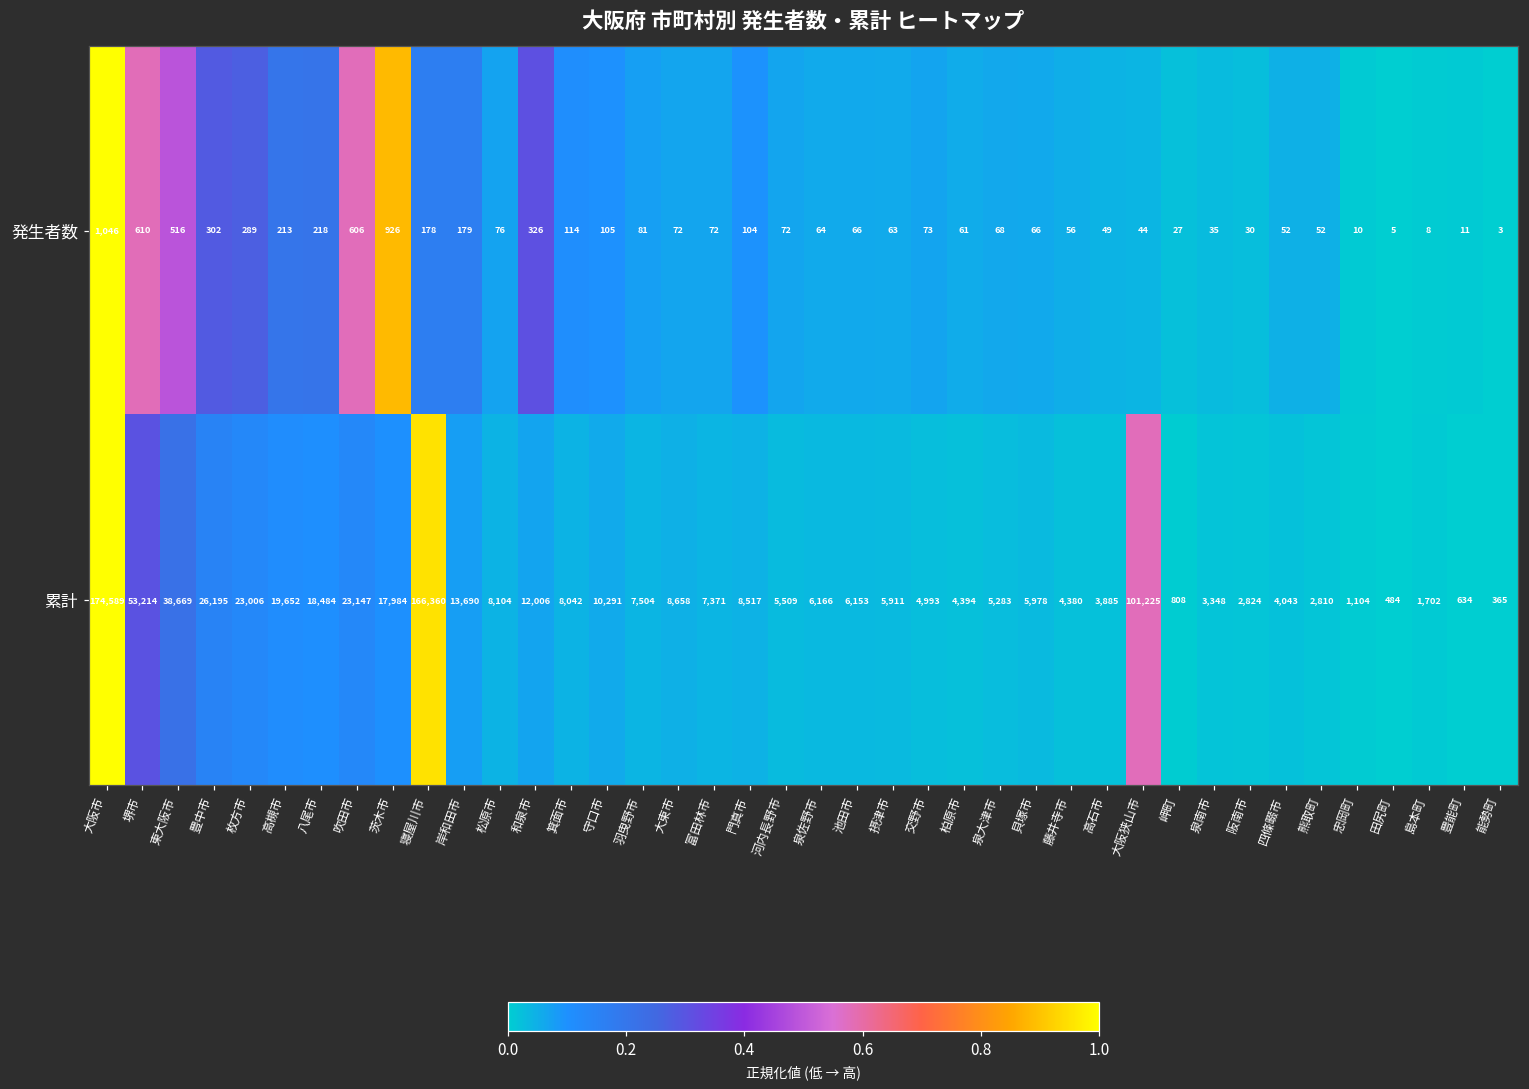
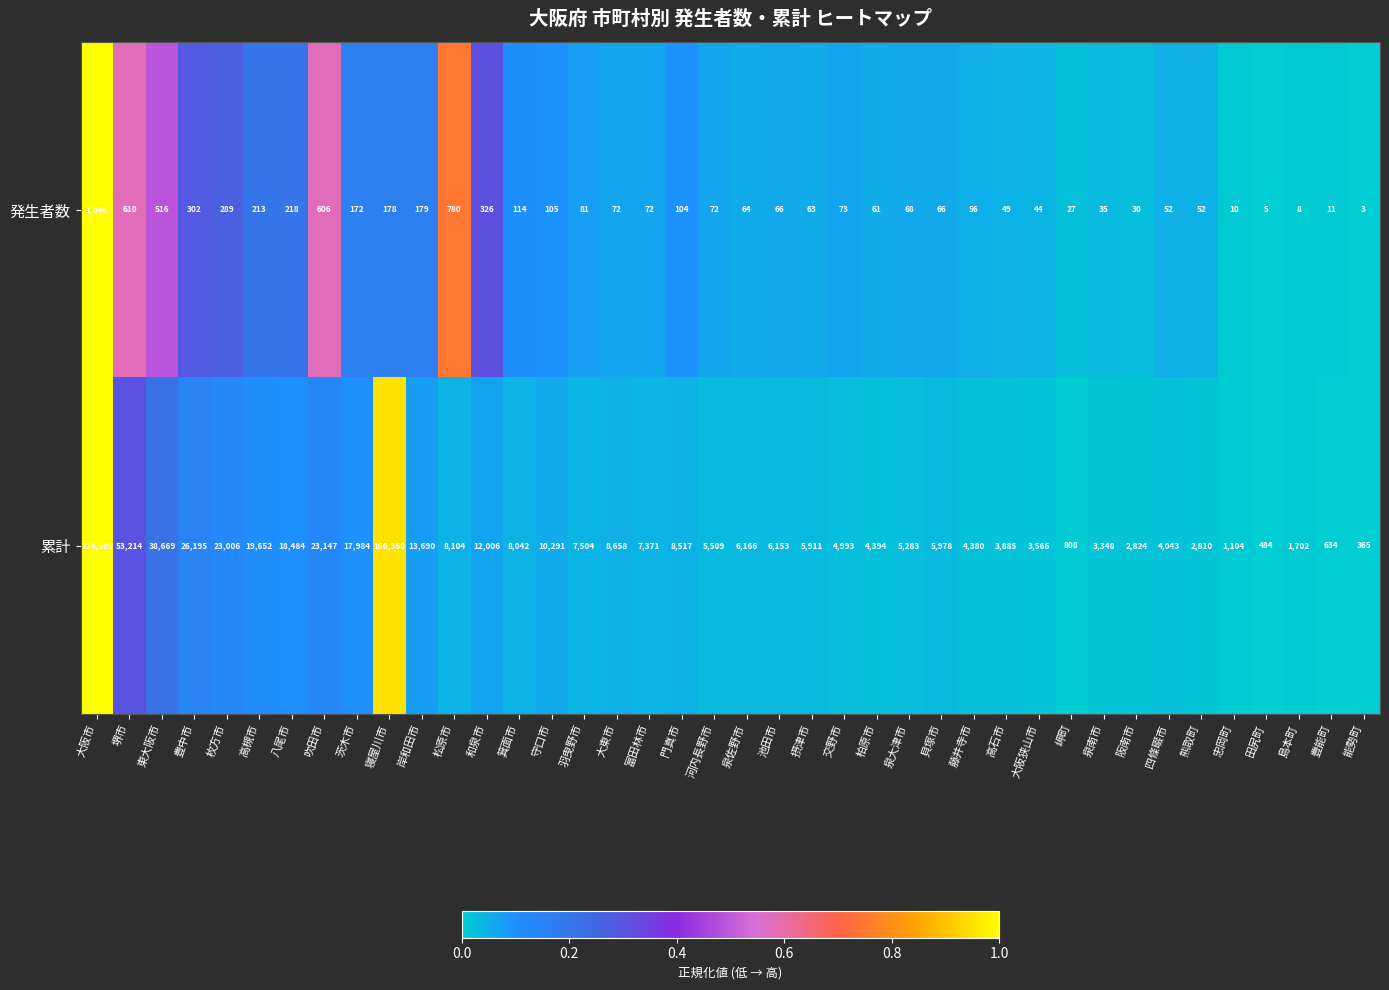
発生者数, 茨木市: 926 -> 172
発生者数, 松原市: 76 -> 780
累計, 大阪狭山市: 101,225 -> 3,566
